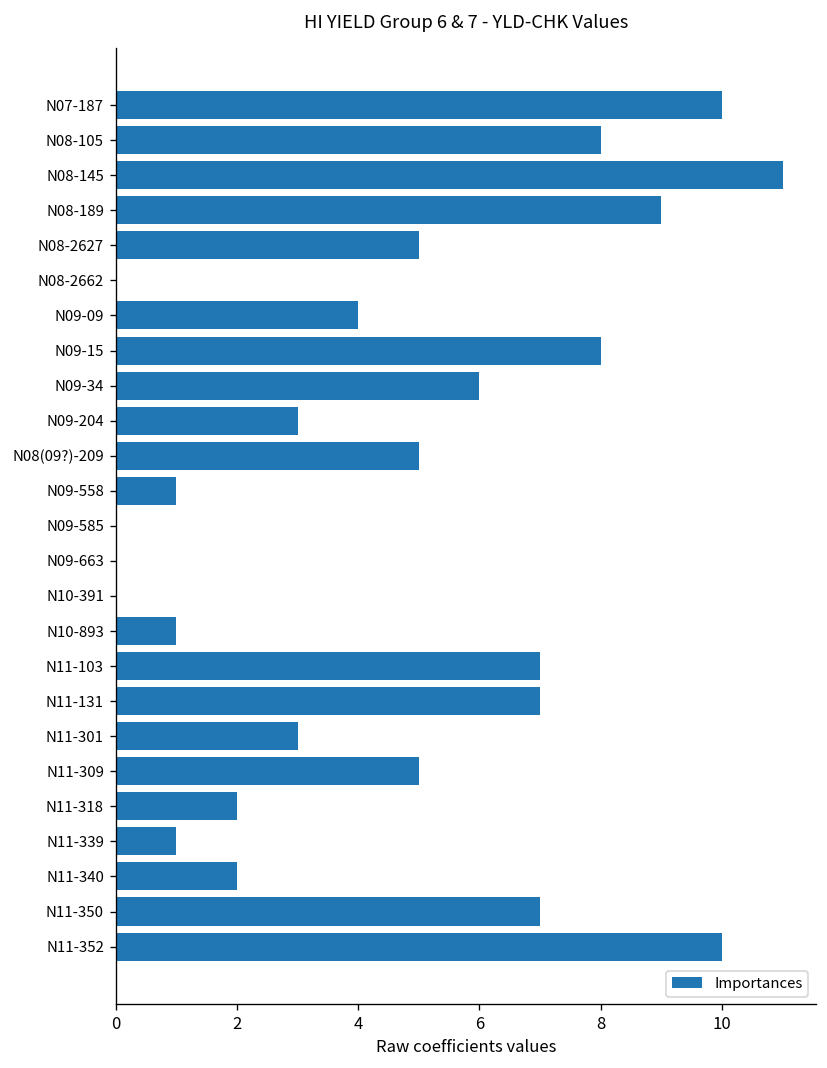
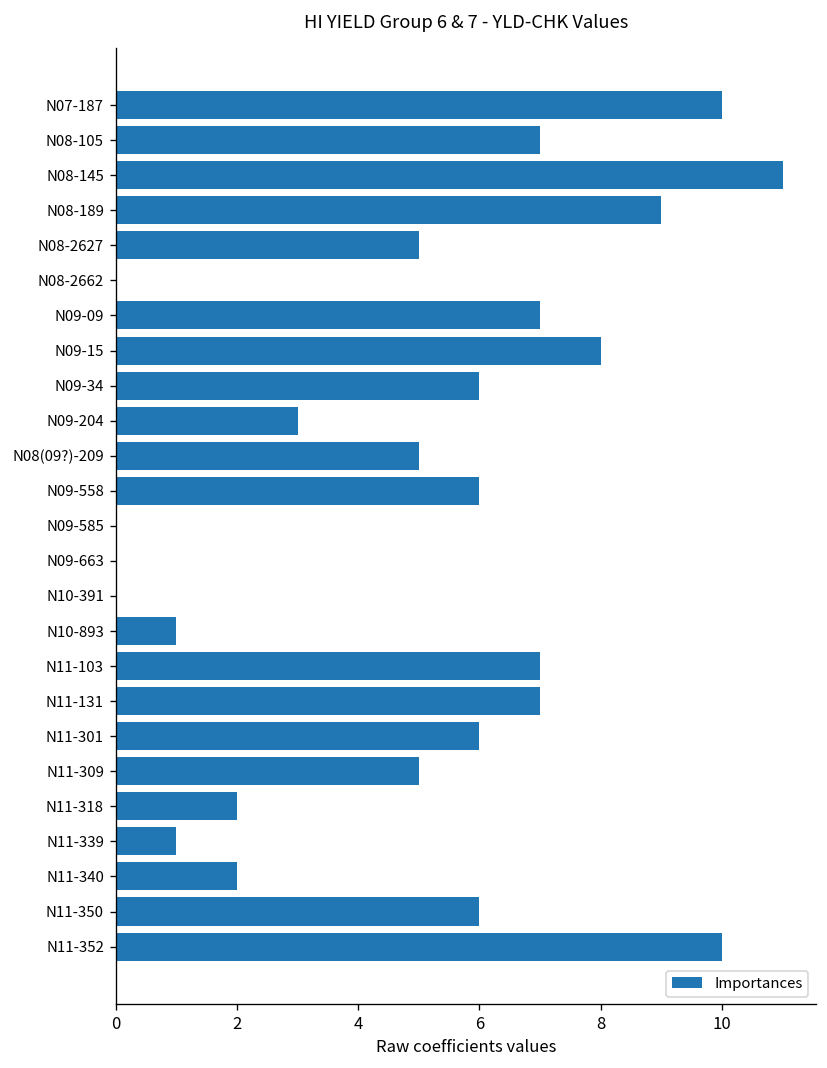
N08-105: 8 -> 7
N09-09: 4 -> 7
N09-558: 1 -> 6
N11-301: 3 -> 6
N11-350: 7 -> 6
